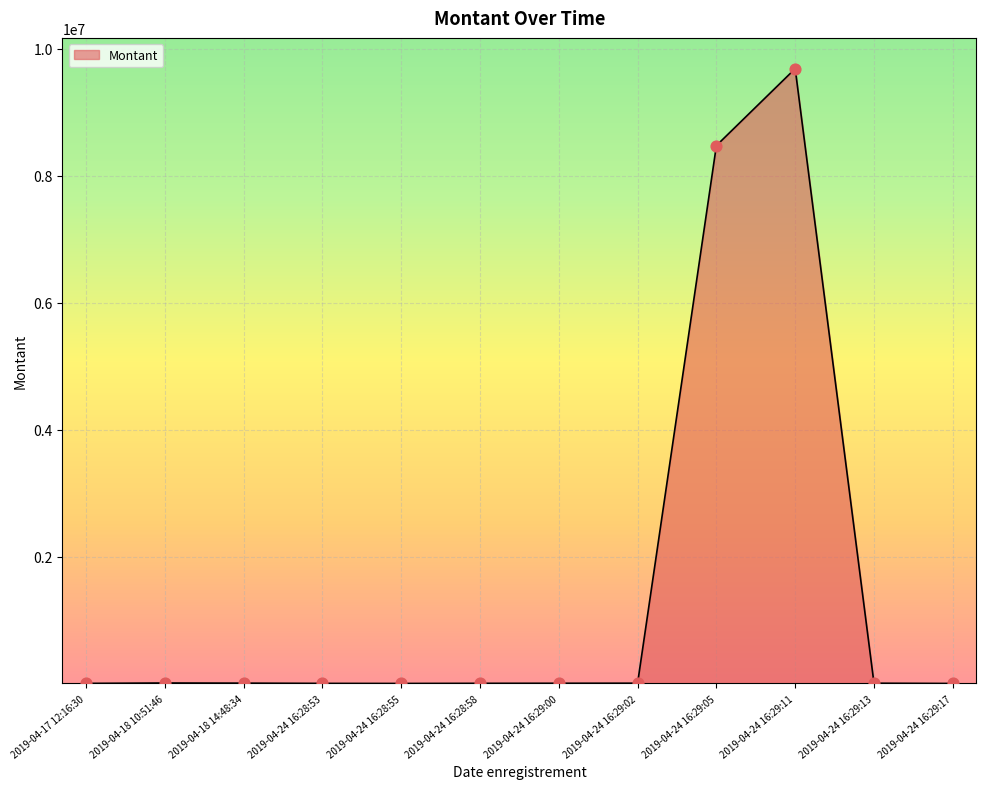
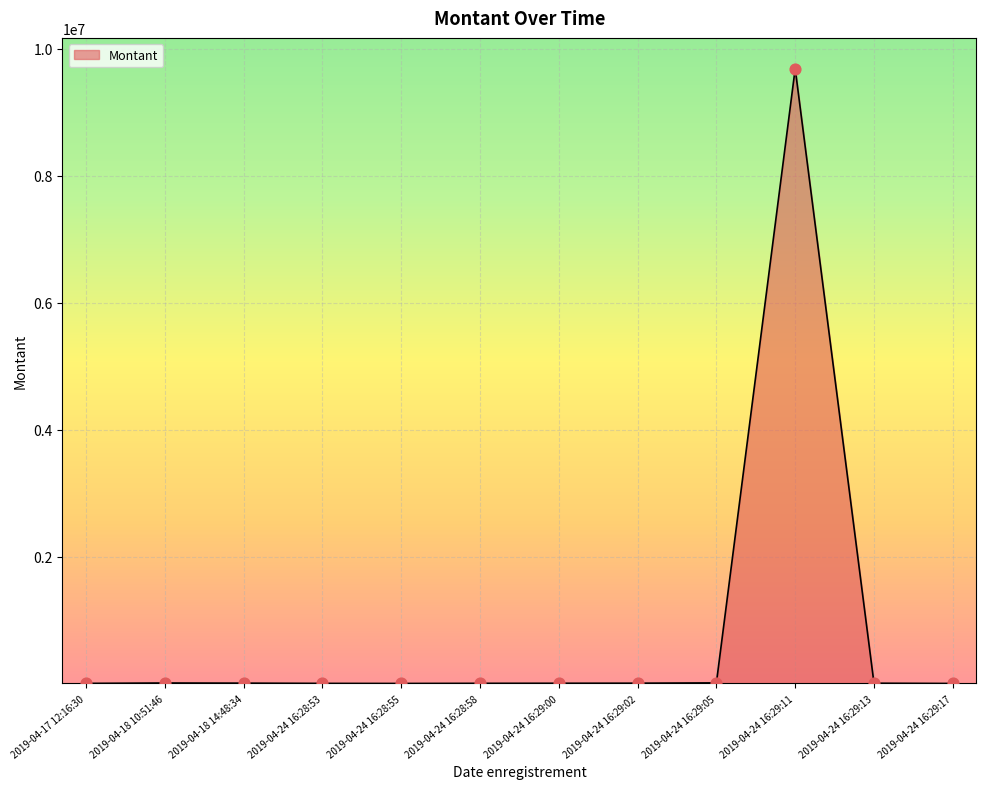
2019-04-24 16:29:05: 8500000 -> 0
